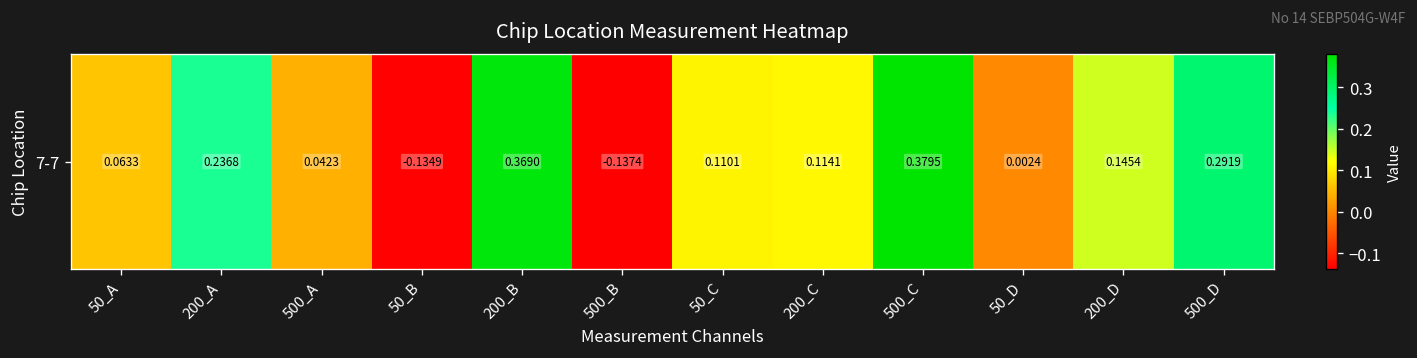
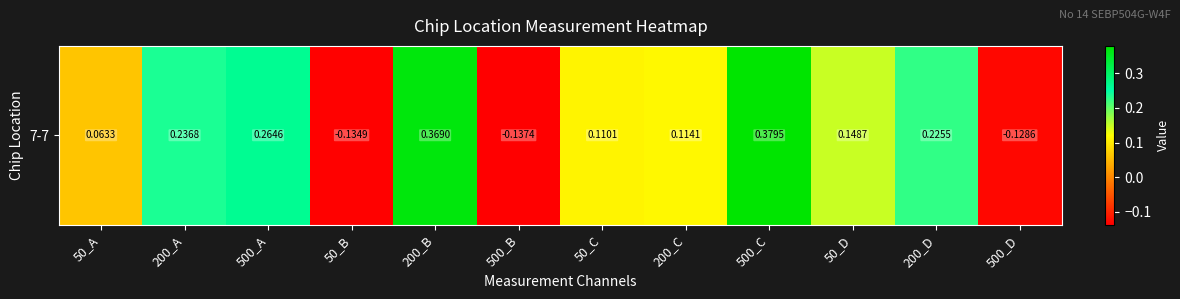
7-7, 500_A: 0.0423 -> 0.2646
7-7, 50_D: 0.0024 -> 0.1487
7-7, 200_D: 0.1454 -> 0.2255
7-7, 500_D: 0.2919 -> -0.1286
